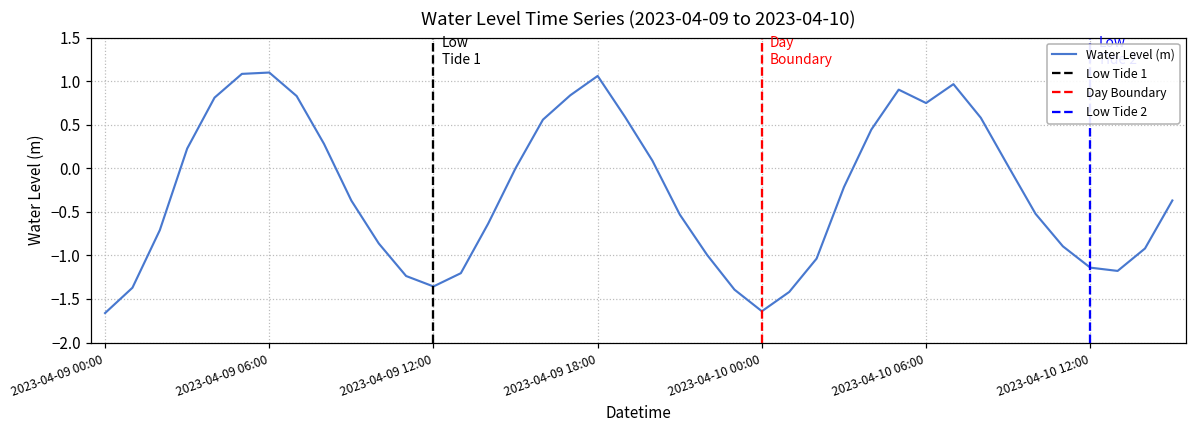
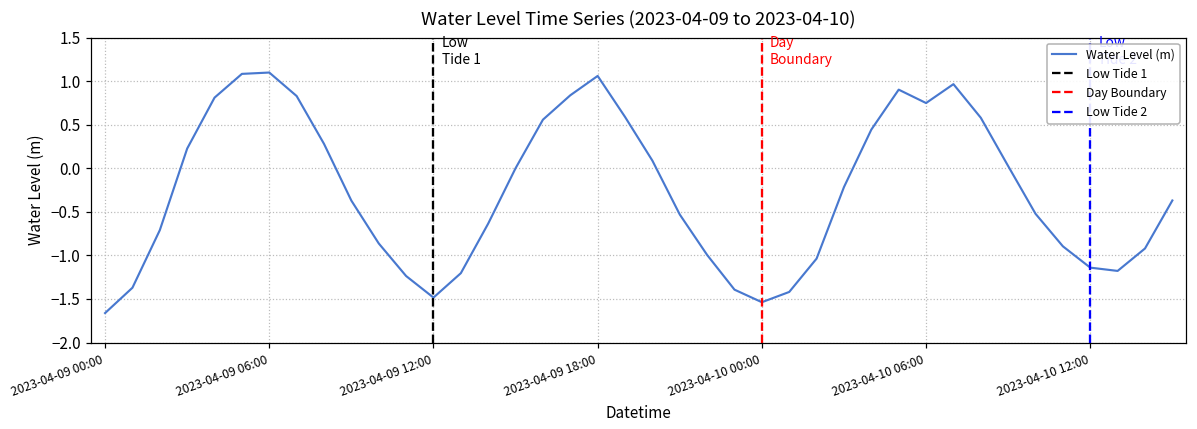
2023-04-09 12:00: -1.4 -> -1.5
2023-04-10 00:00: -1.6 -> -1.5
